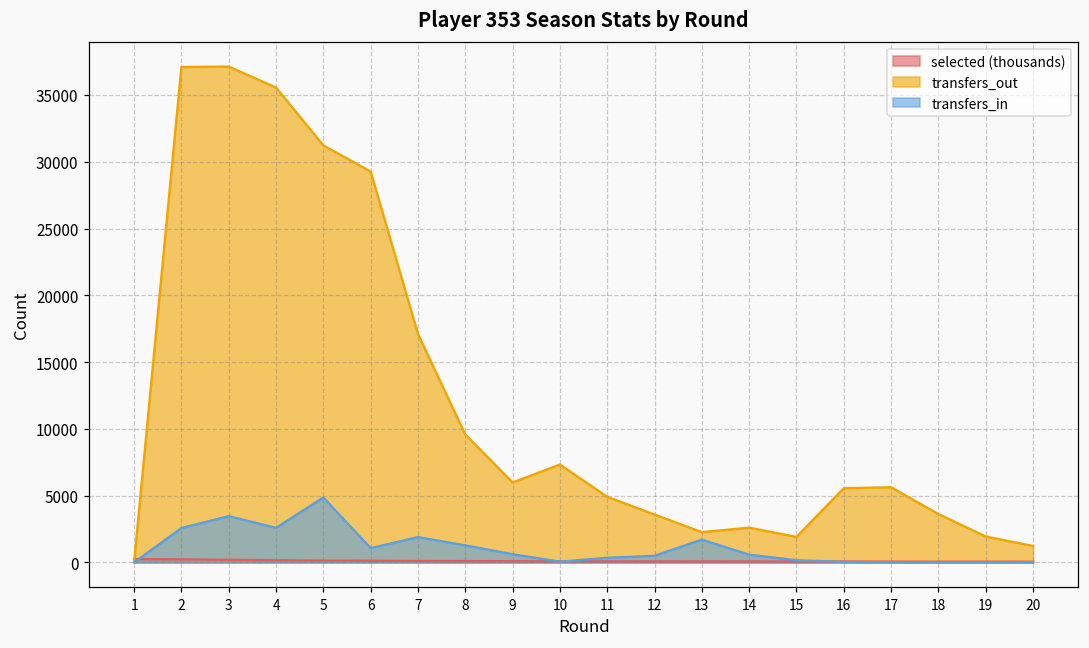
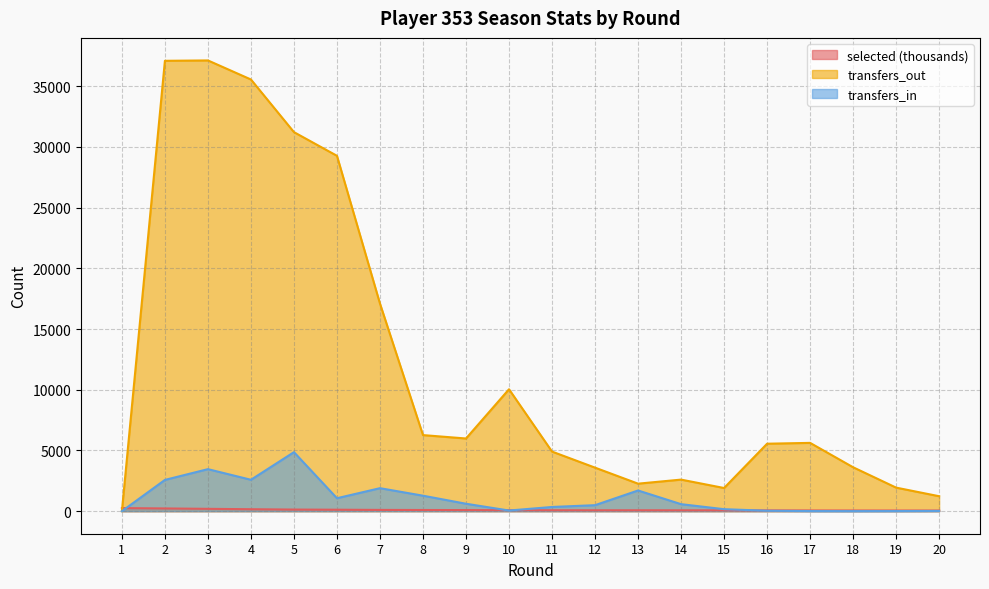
transfers_out, 8: 9600 -> 6300
transfers_out, 10: 7300 -> 10000
